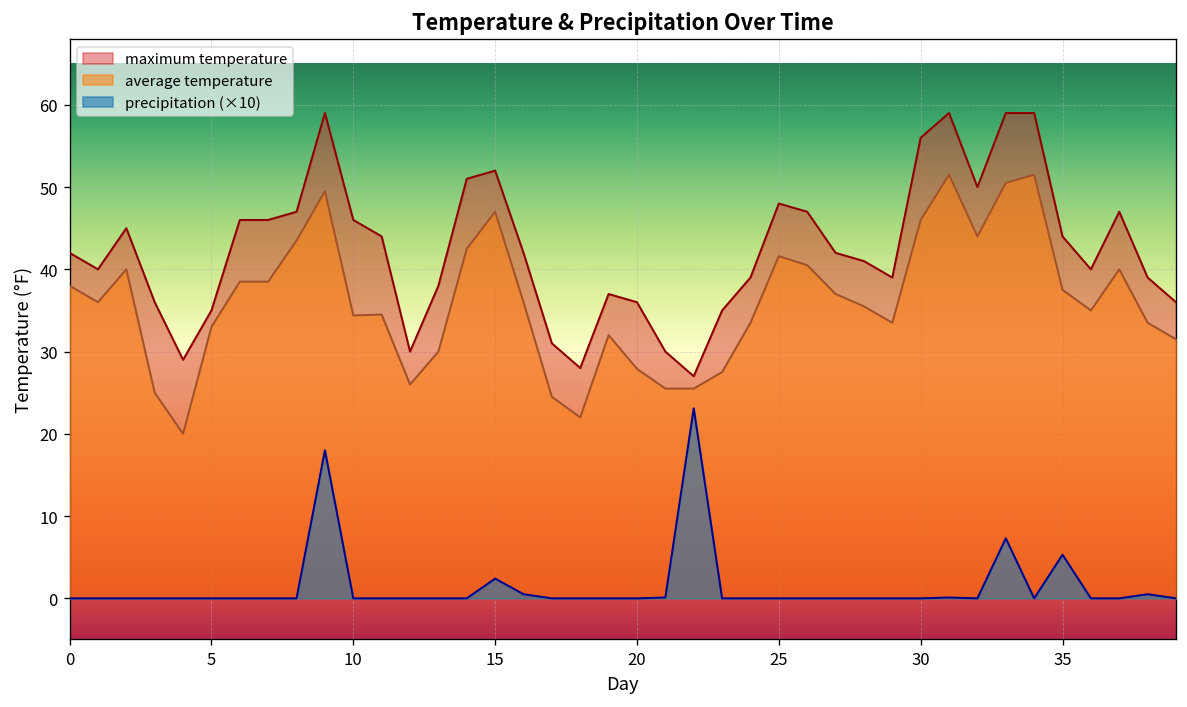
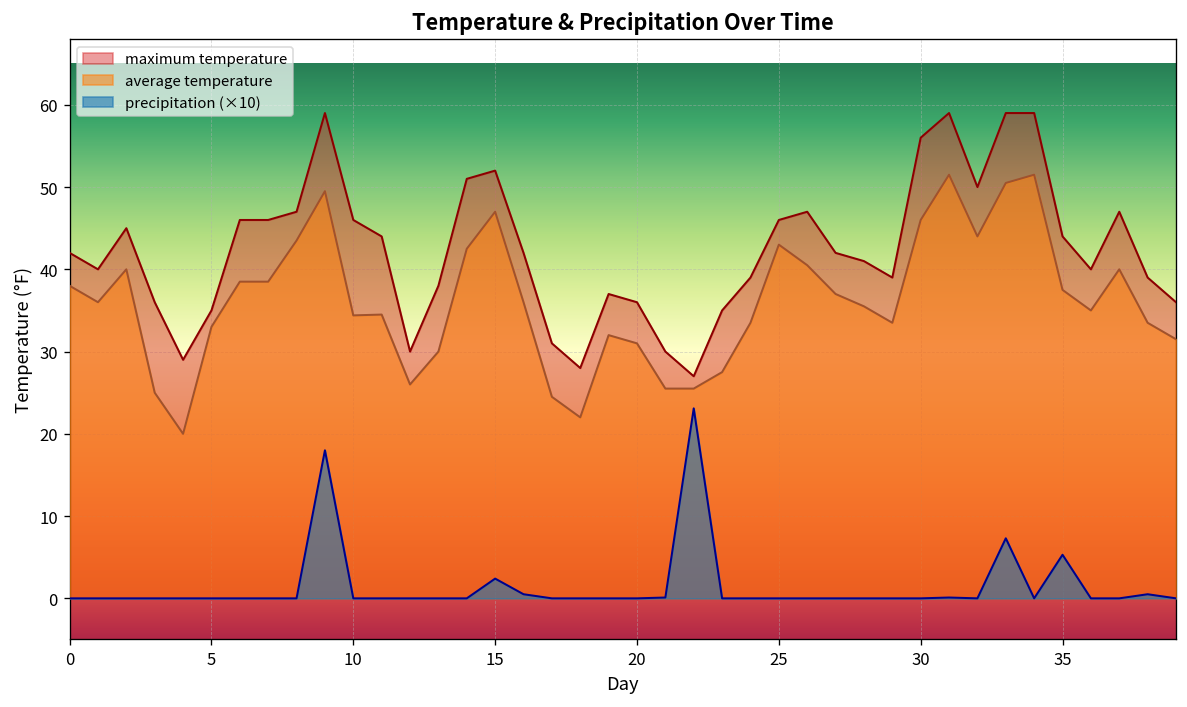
average temperature, 20: 28 -> 31
maximum temperature, 25: 48 -> 46
average temperature, 25: 42 -> 43
